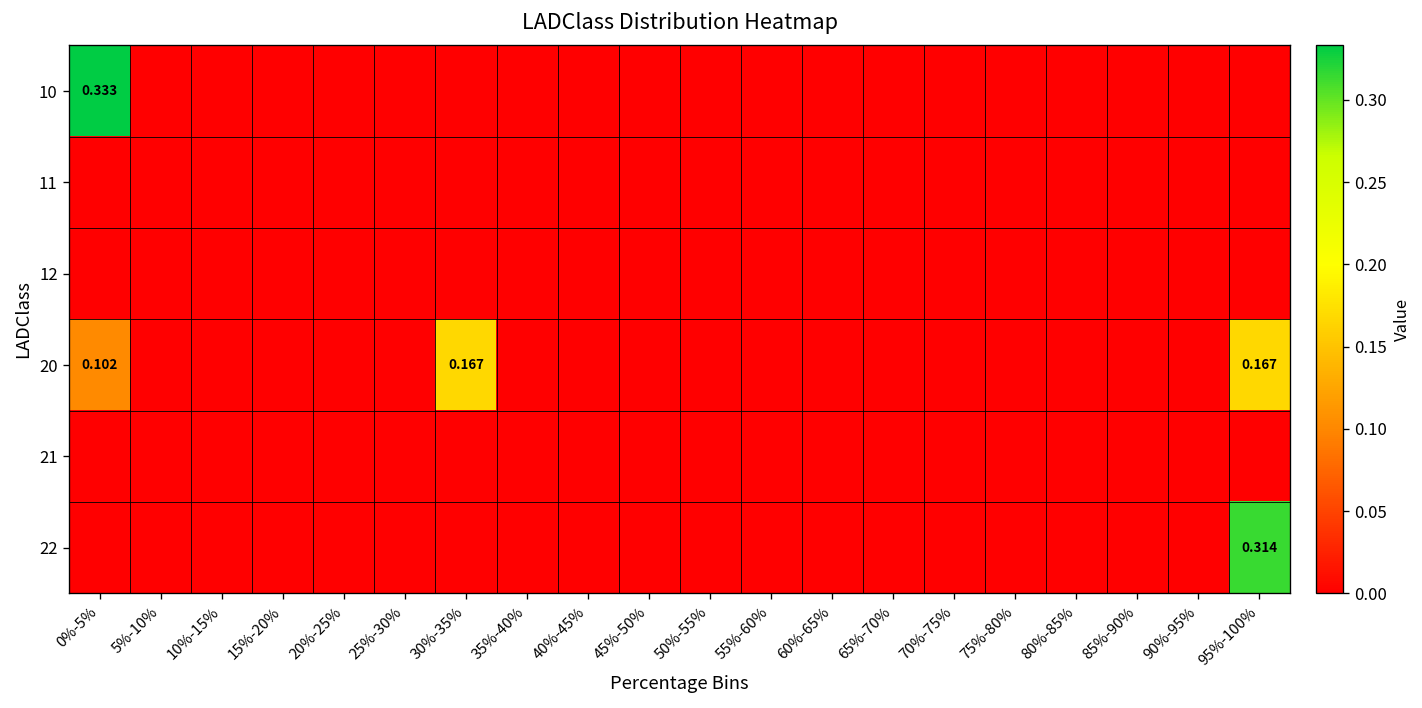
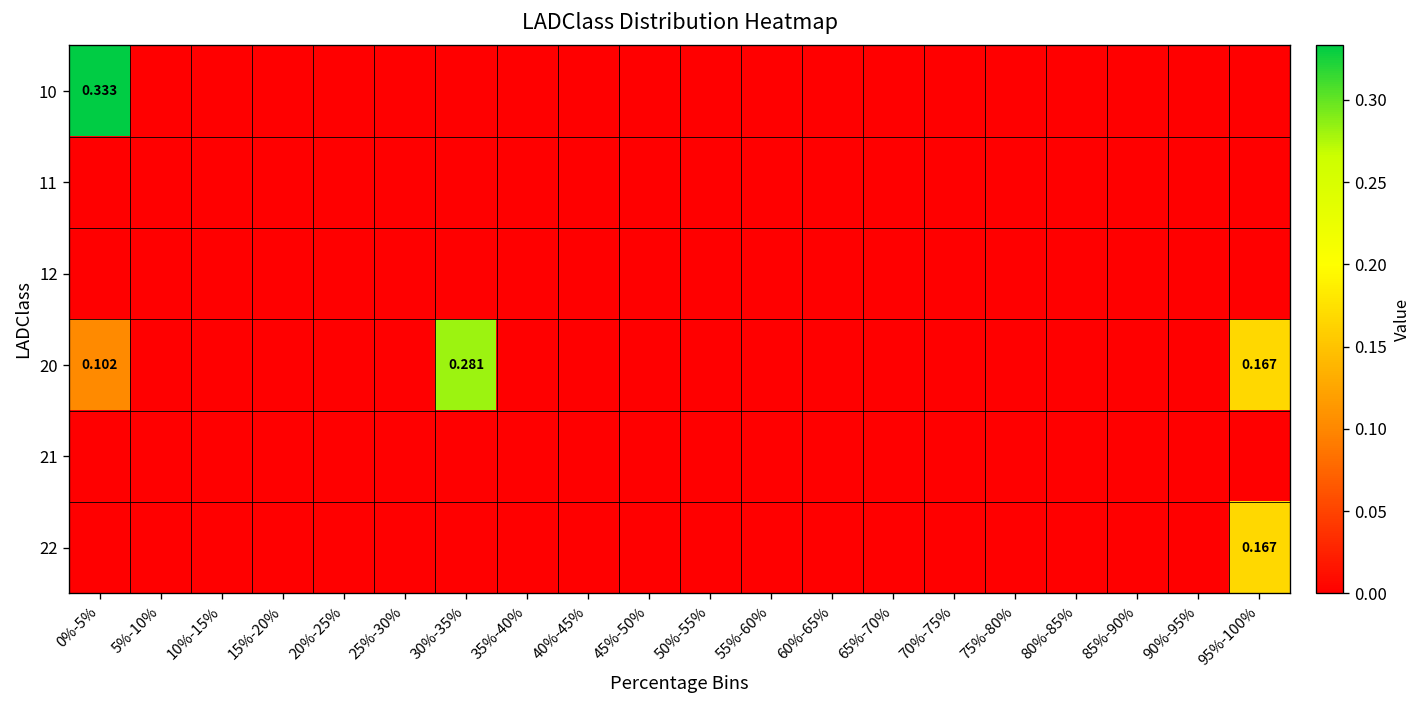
20, 30%-35%: 0.167 -> 0.281
22, 95%-100%: 0.314 -> 0.167
